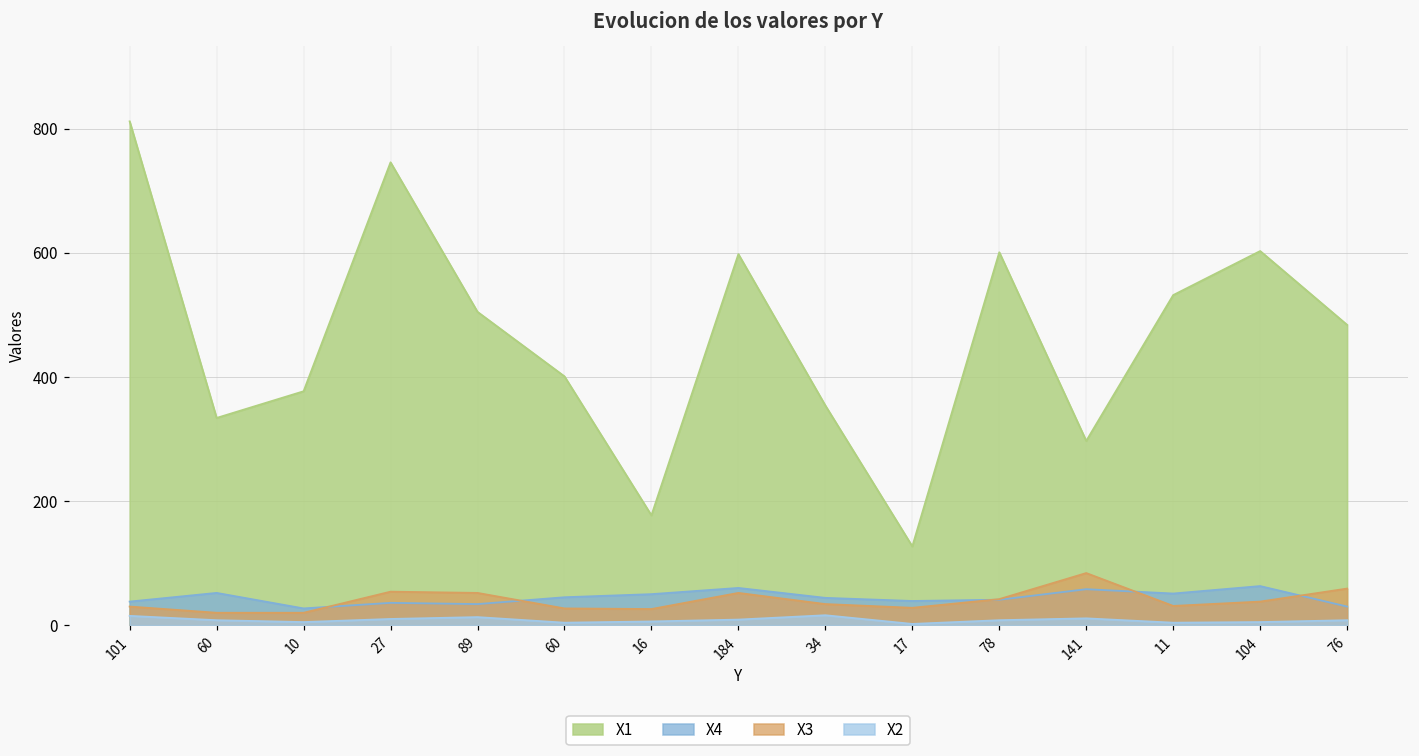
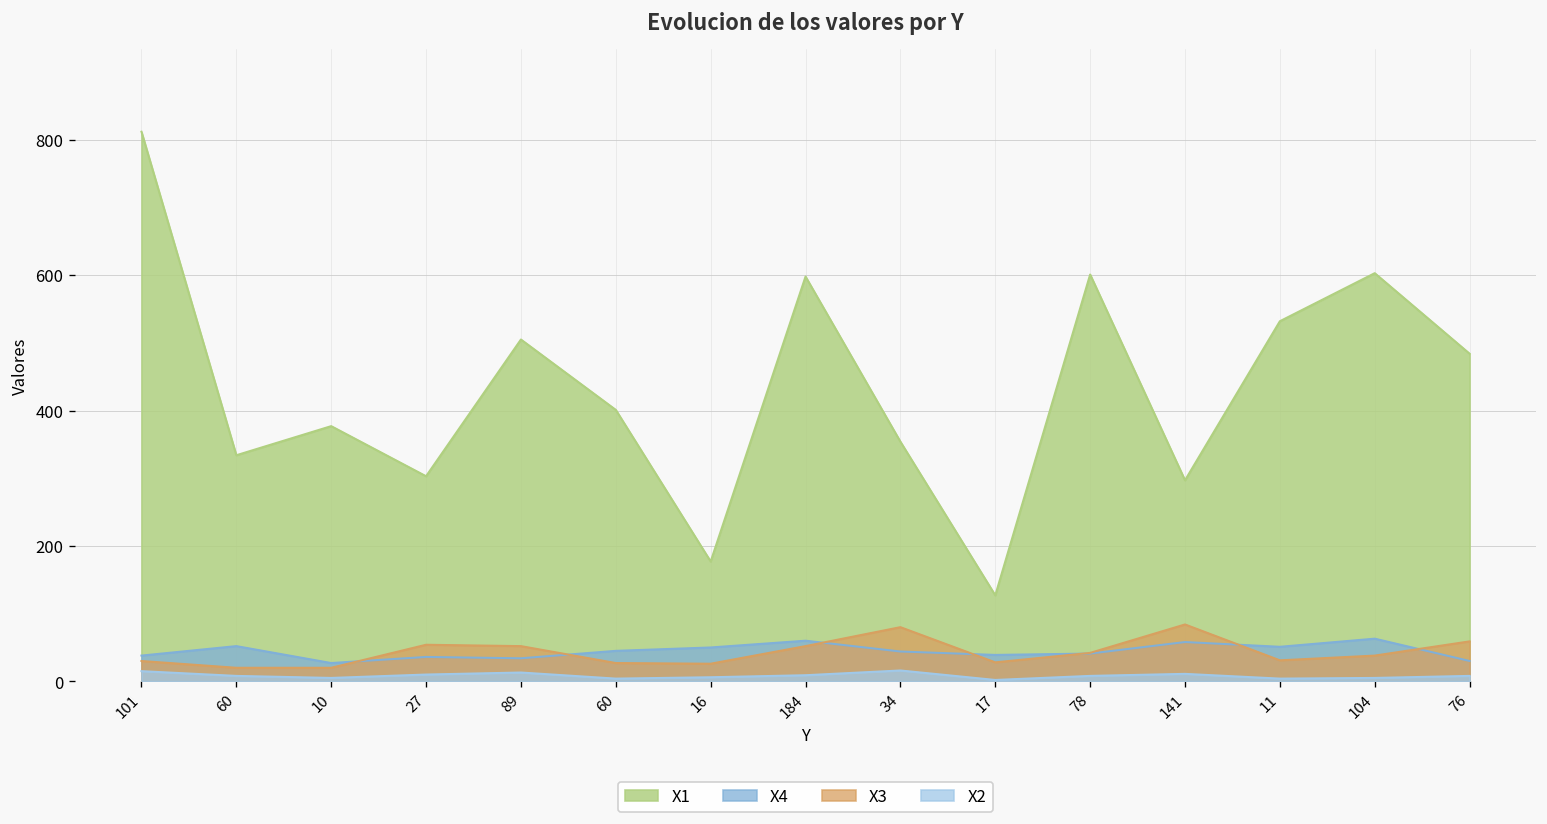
X1, 27: 750 -> 300
X3, 34: 30 -> 80
